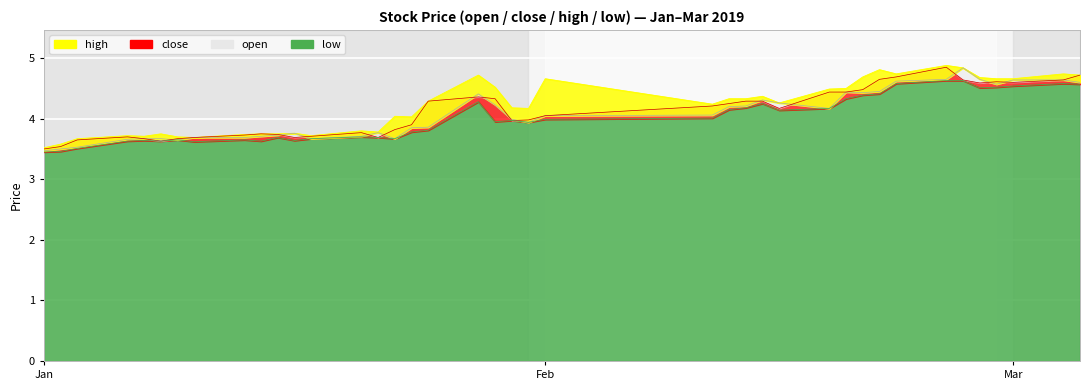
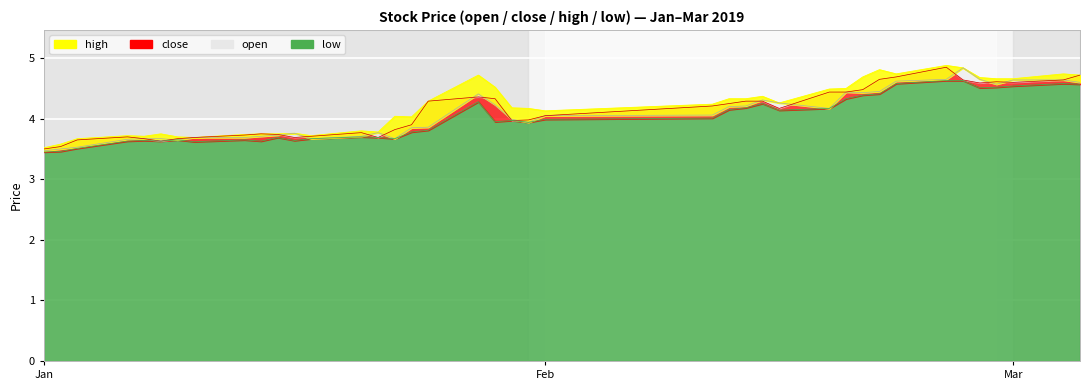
high, Feb: 4.7 -> 4.1
